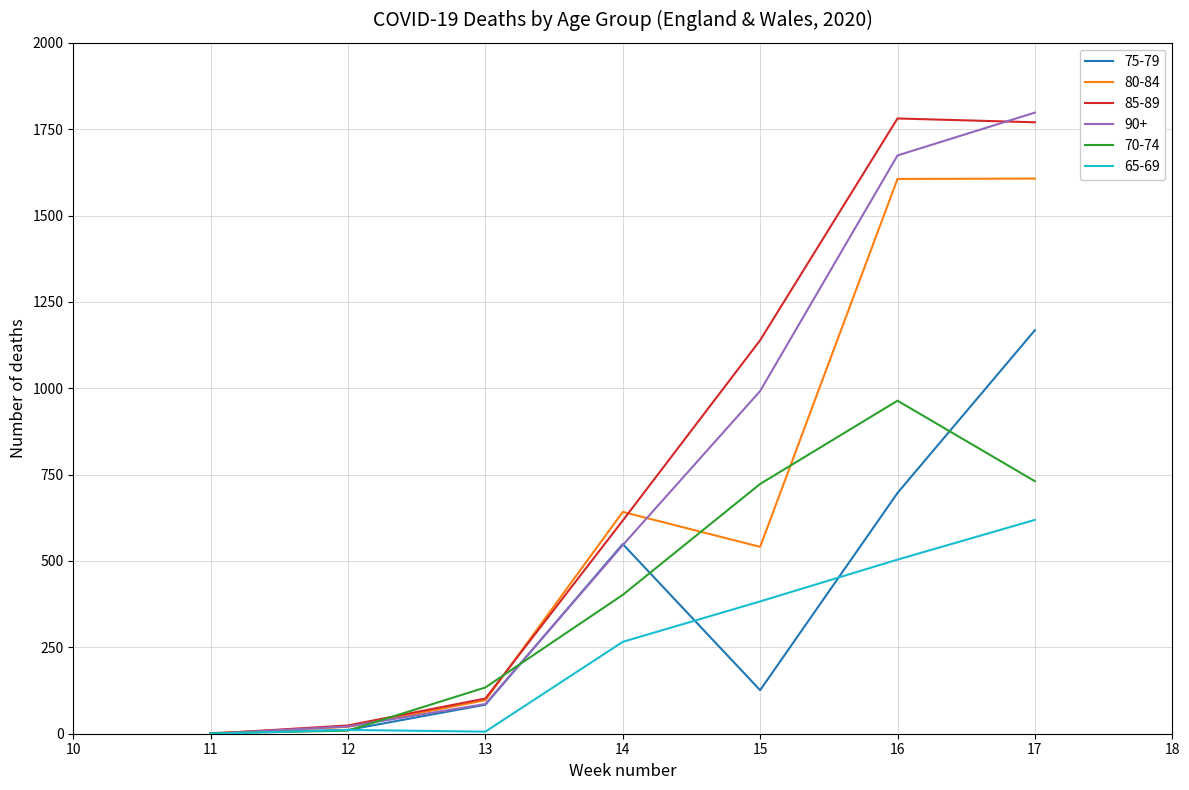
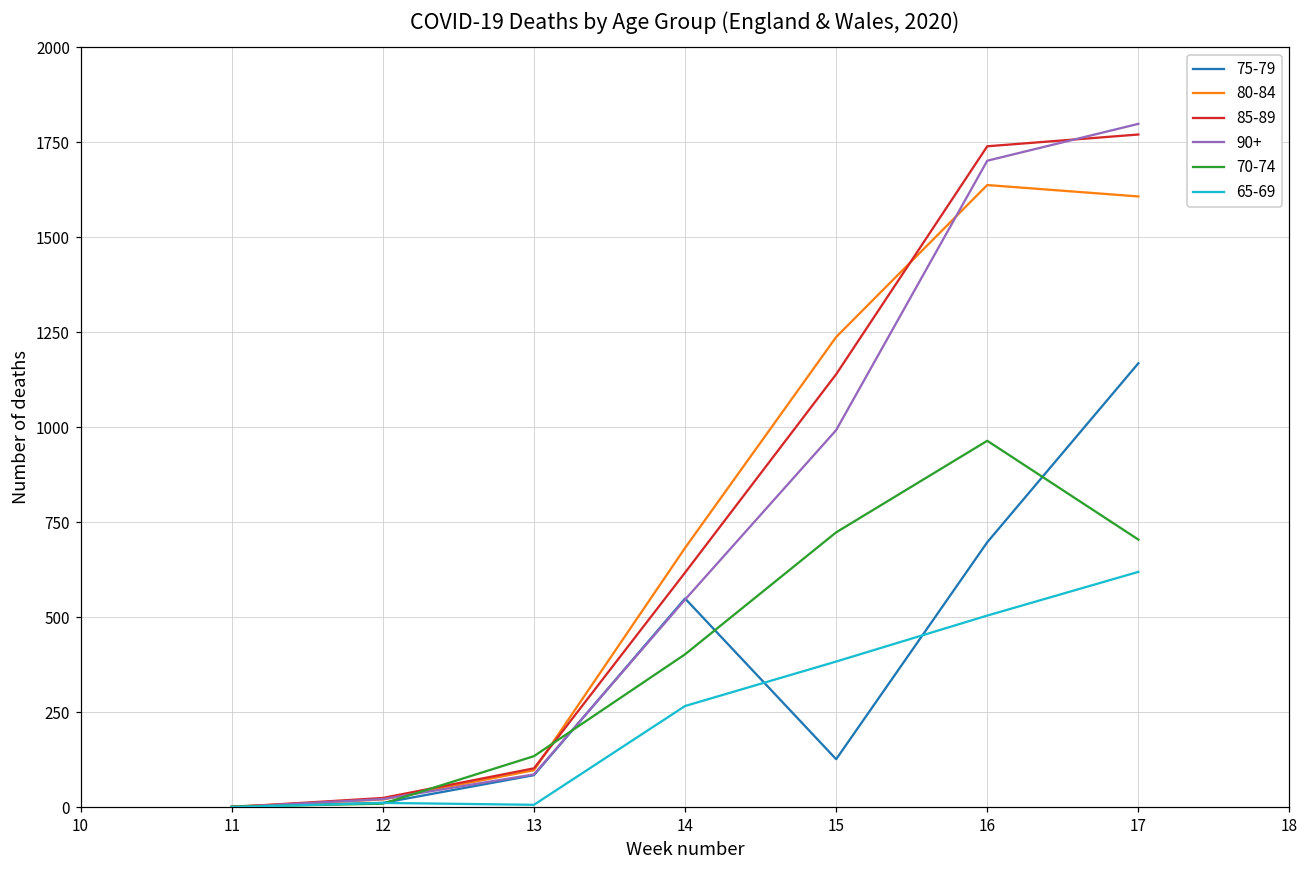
80-84, 14: 640 -> 680
80-84, 15: 540 -> 1240
80-84, 16: 1610 -> 1640
85-89, 16: 1780 -> 1740
90+, 16: 1670 -> 1700
70-74, 17: 730 -> 700
